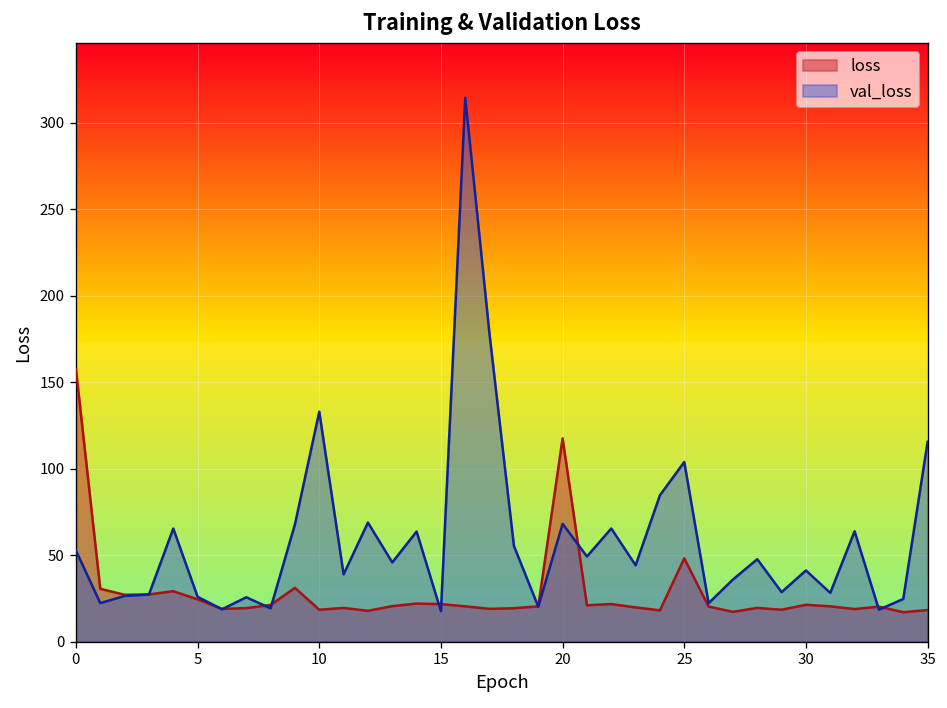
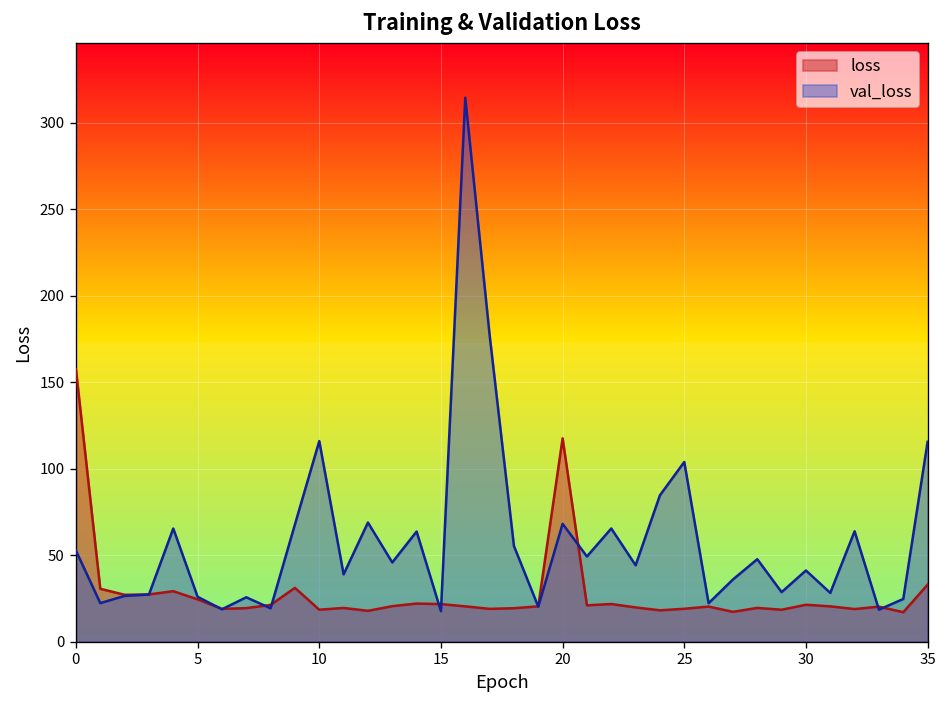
val_loss, 10: 133 -> 116
loss, 25: 48 -> 19
loss, 35: 18 -> 33
